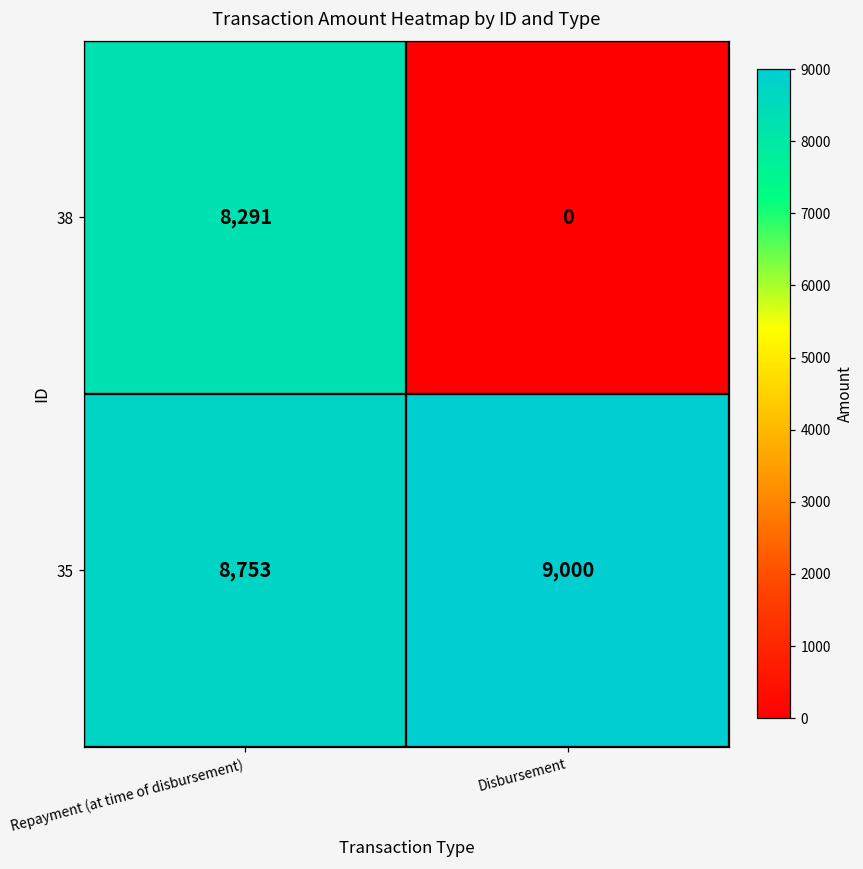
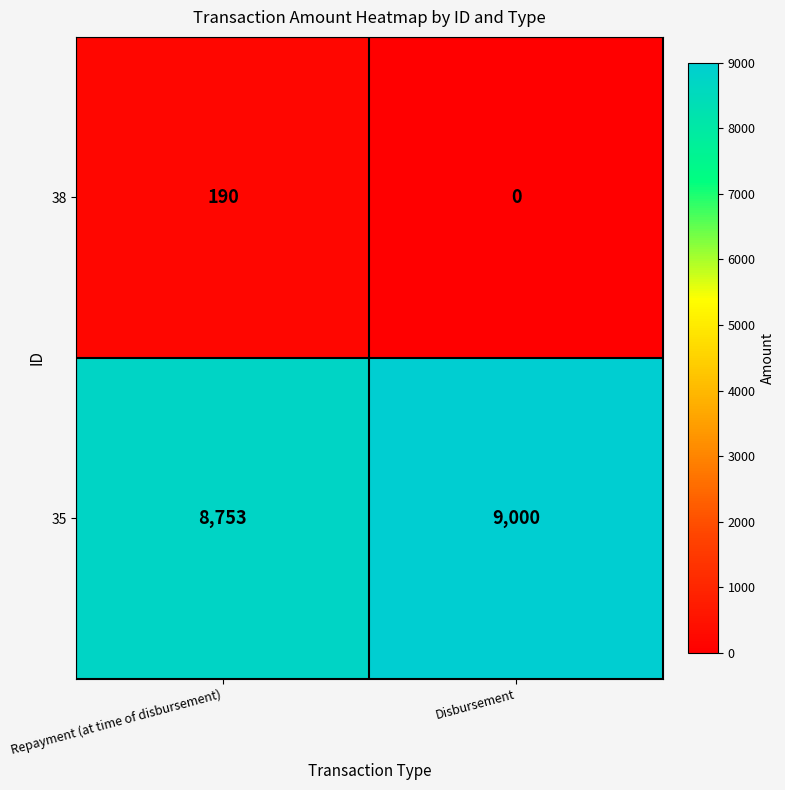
38, Repayment (at time of disbursement): 8,291 -> 190
